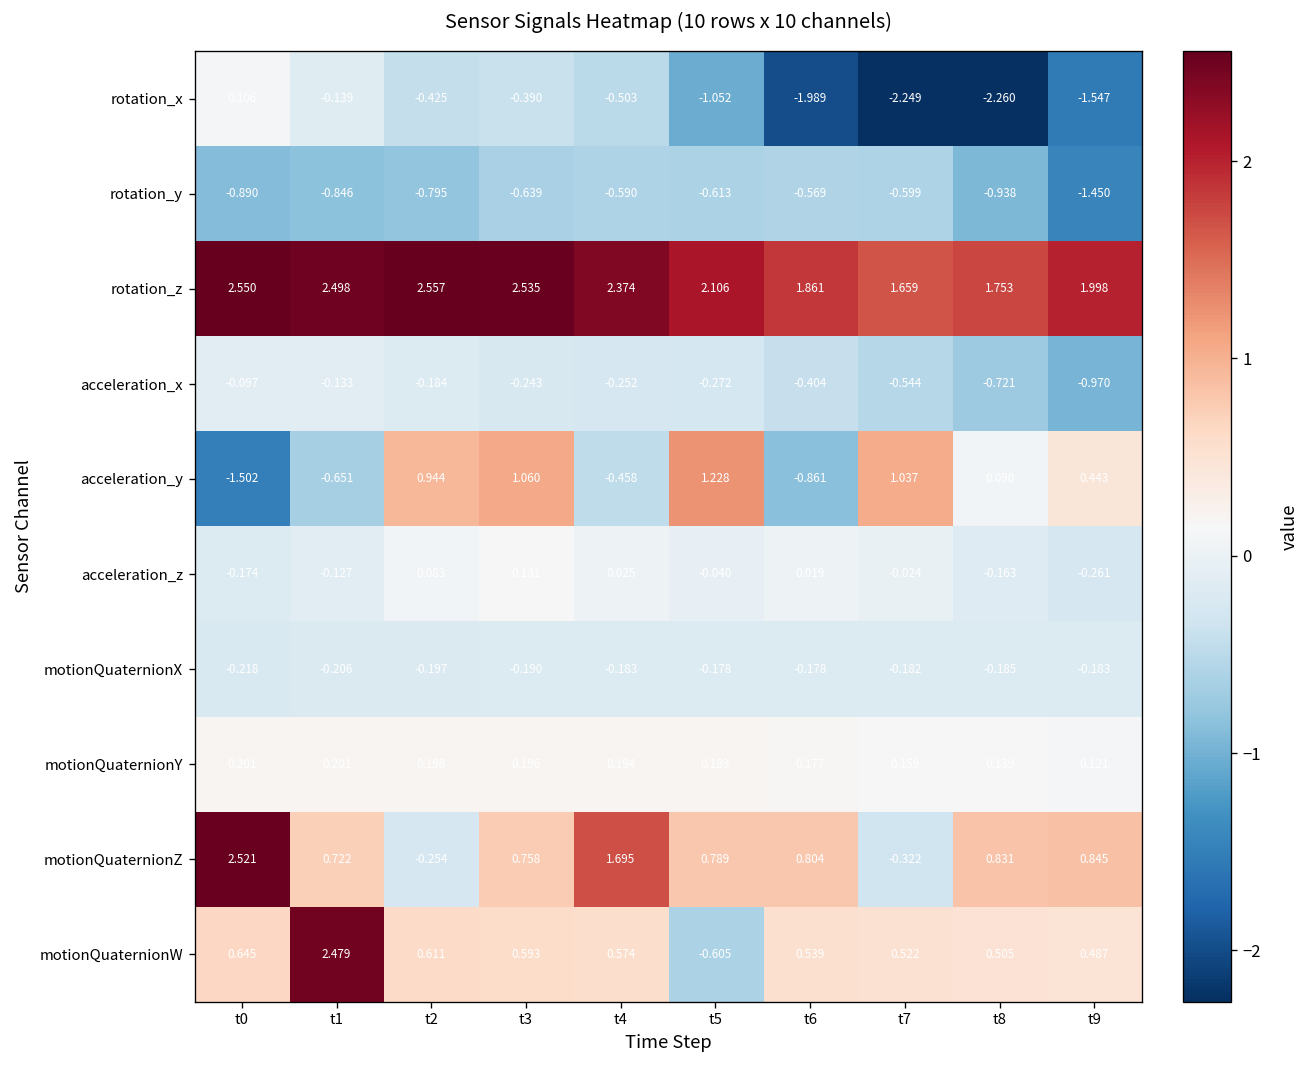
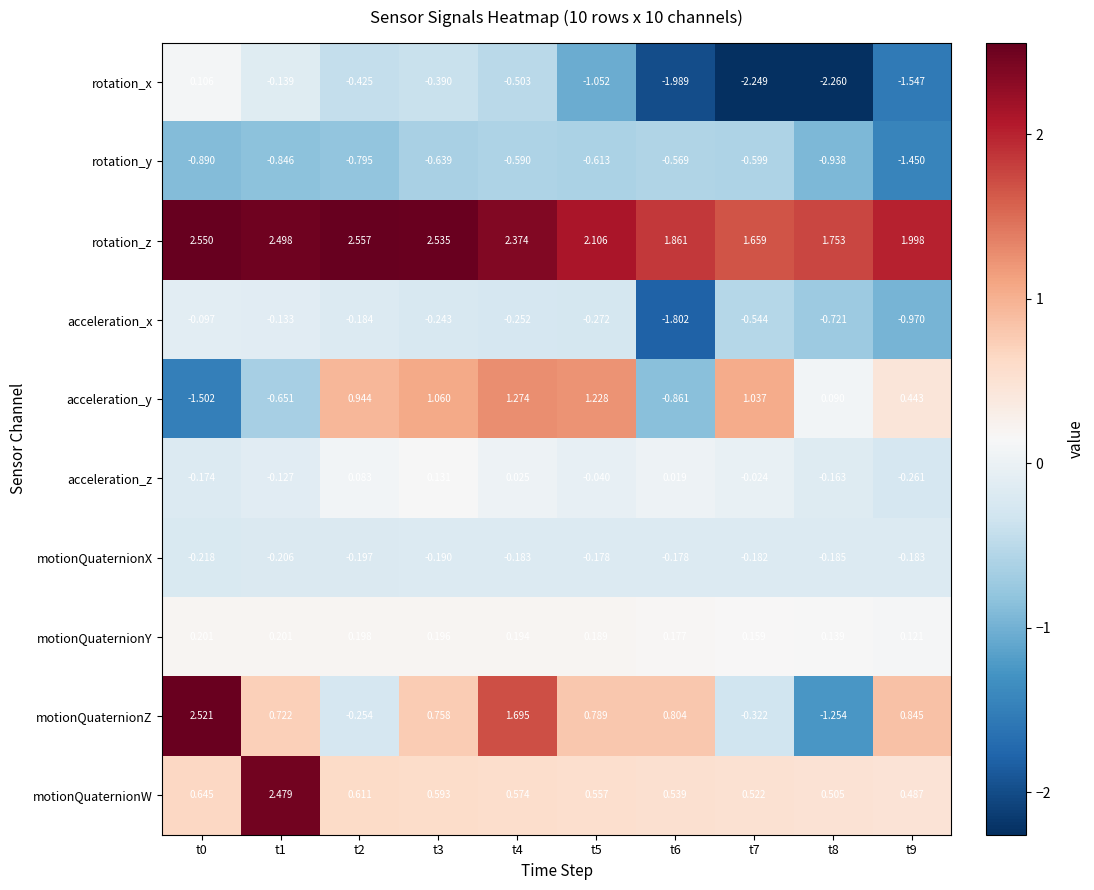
acceleration_x, t6: -0.404 -> -1.802
acceleration_y, t4: -0.458 -> 1.274
motionQuaternionZ, t8: 0.831 -> -1.254
motionQuaternionW, t5: -0.605 -> 0.557
